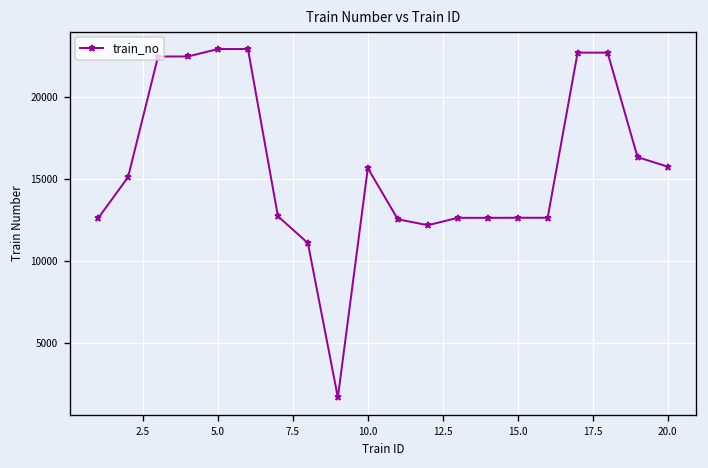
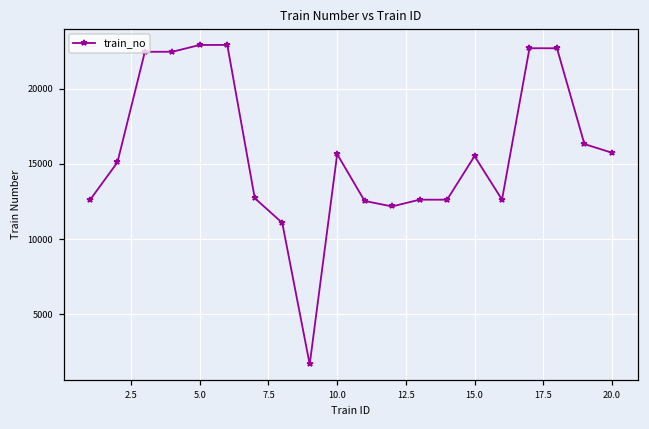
15.0: 12600 -> 15500
